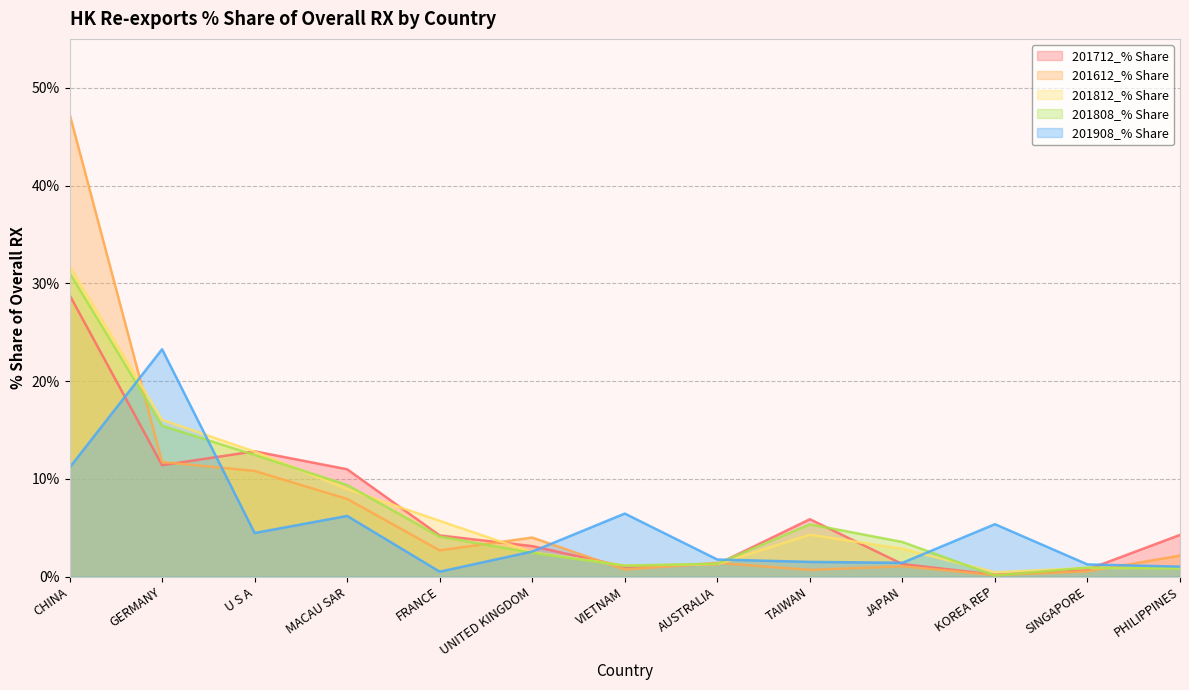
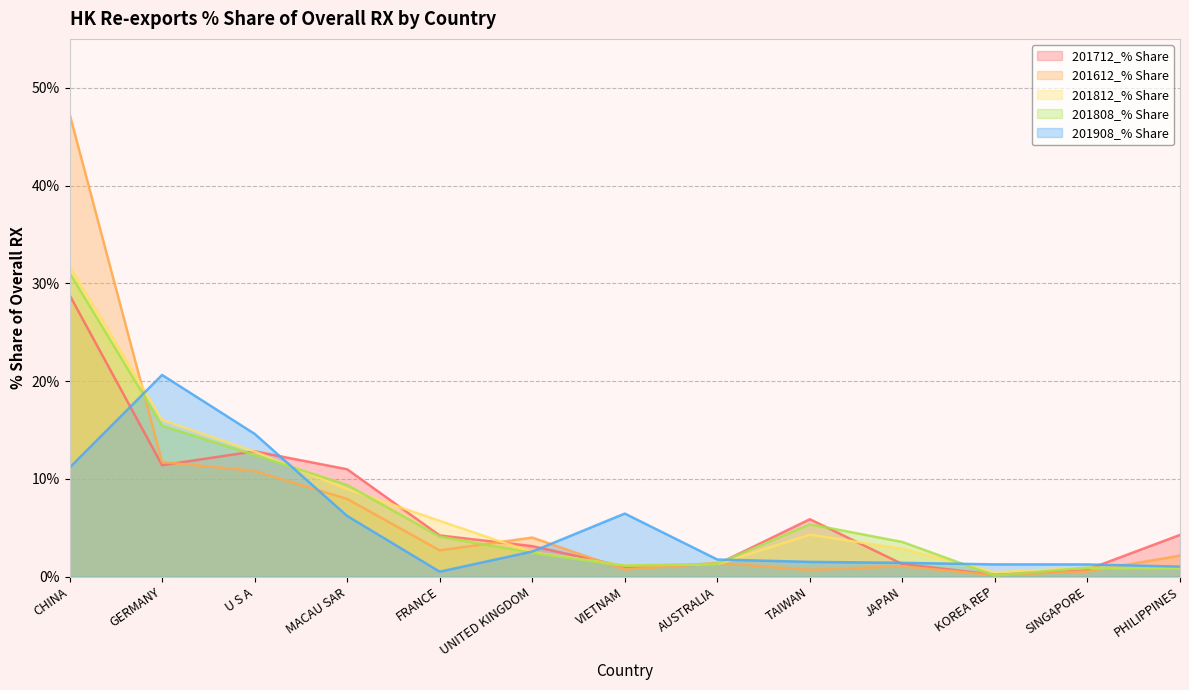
201908_% Share, GERMANY: 23% -> 21%
201908_% Share, U S A: 4% -> 15%
201908_% Share, KOREA REP: 5% -> 1%
